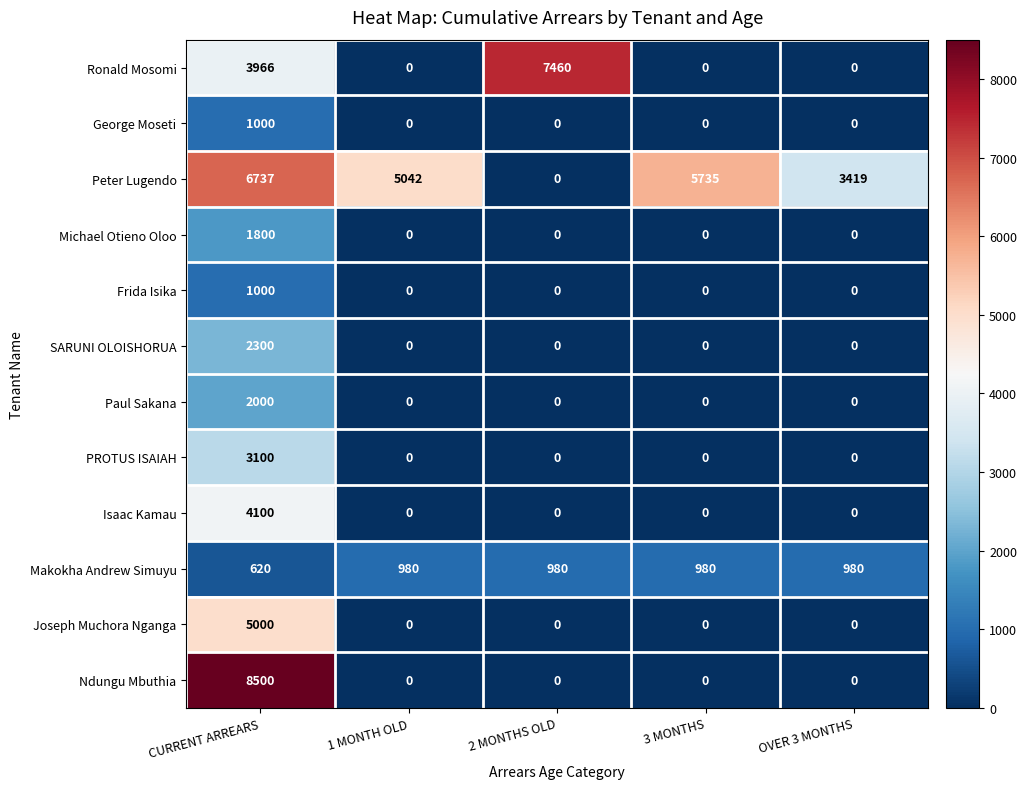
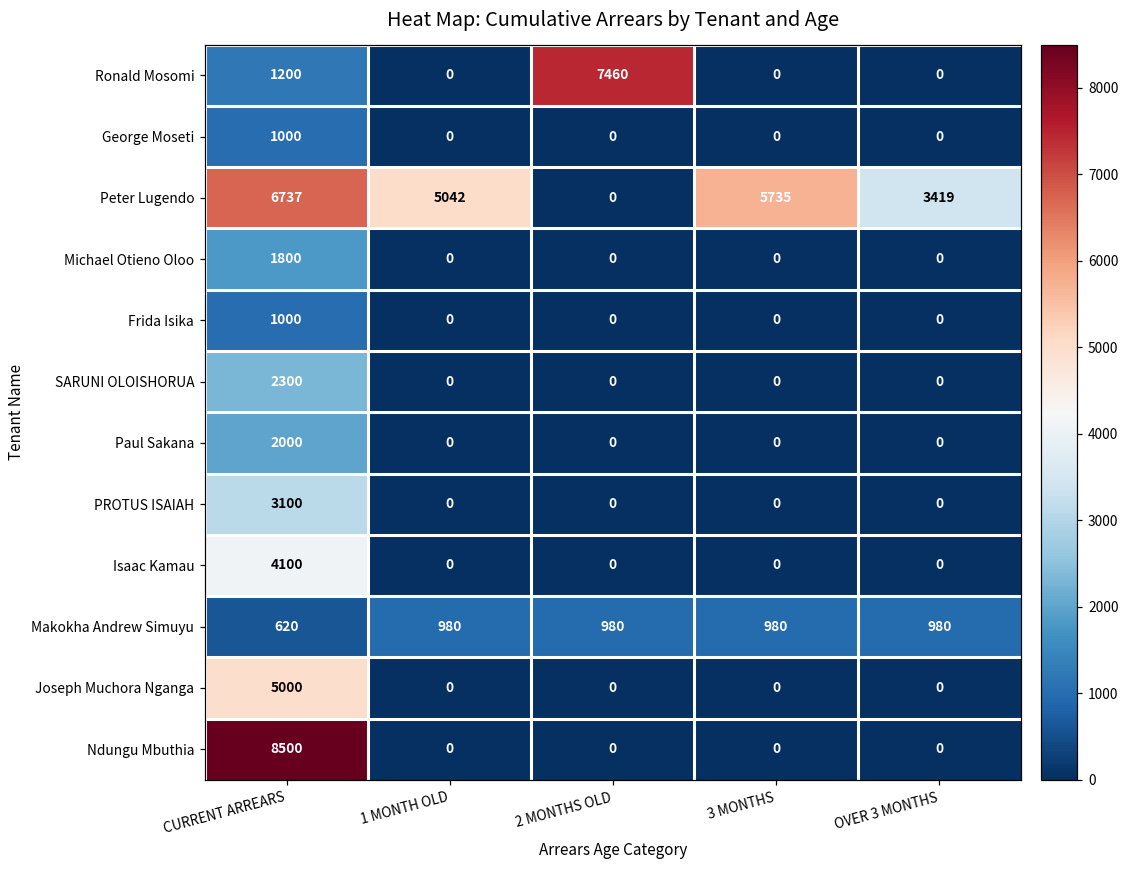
Ronald Mosomi, CURRENT ARREARS: 3966 -> 1200
